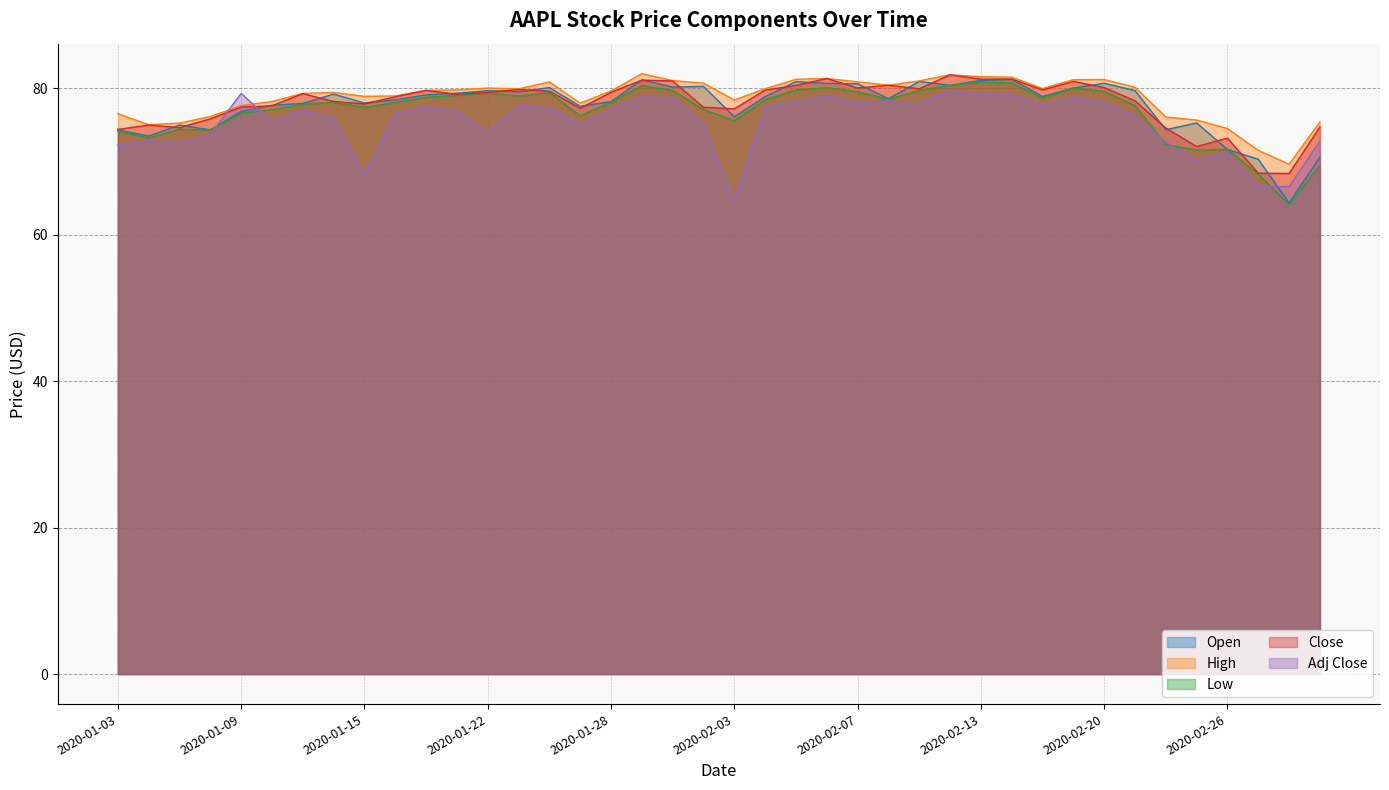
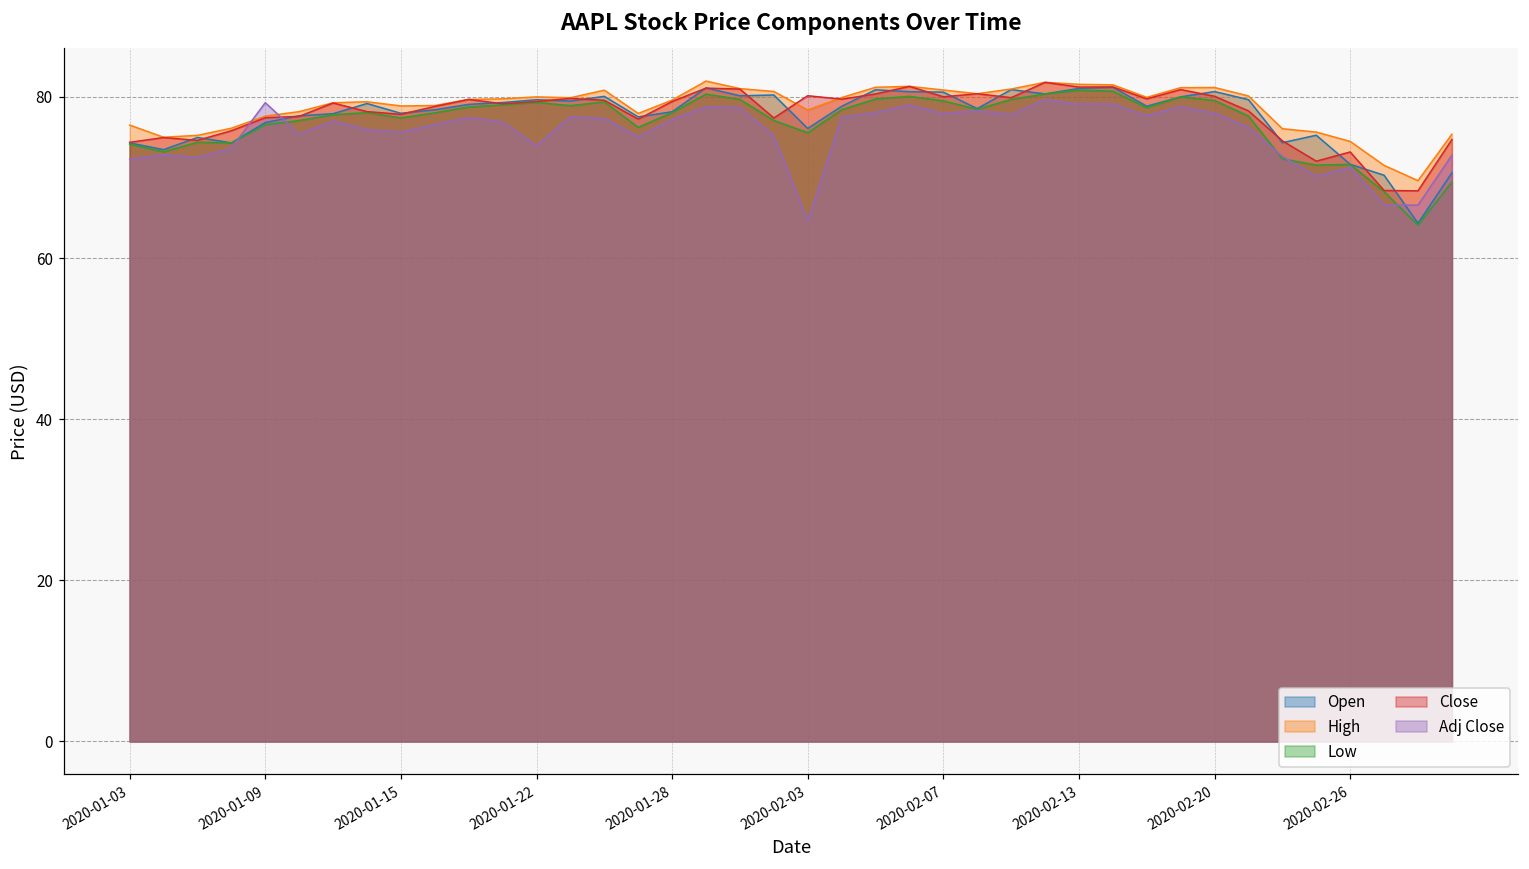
Adj Close, 2020-01-15: 68 -> 76
Close, 2020-02-03: 77 -> 80
